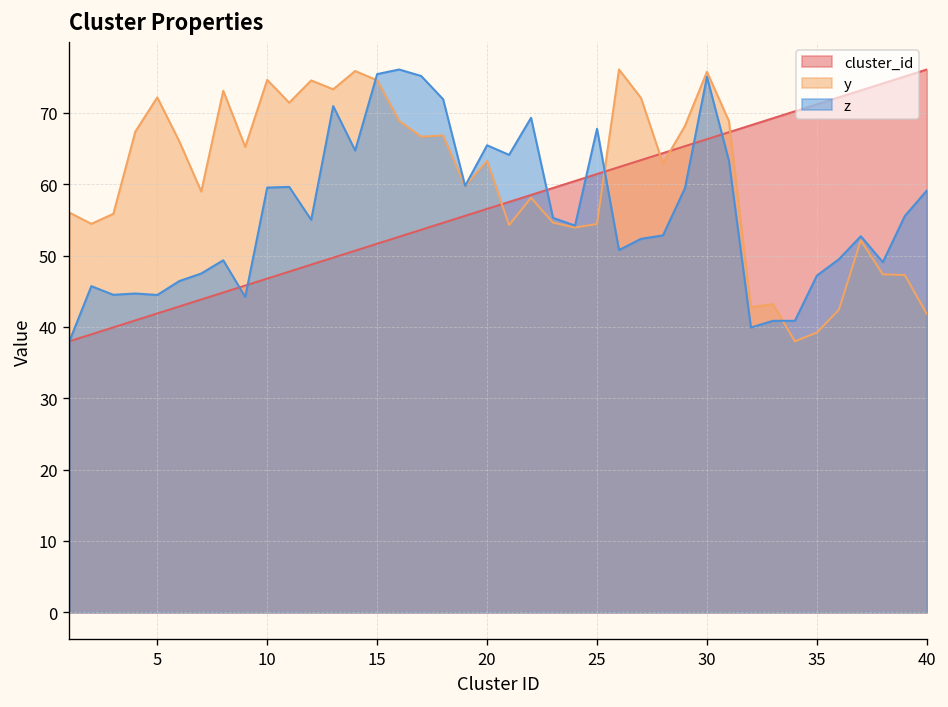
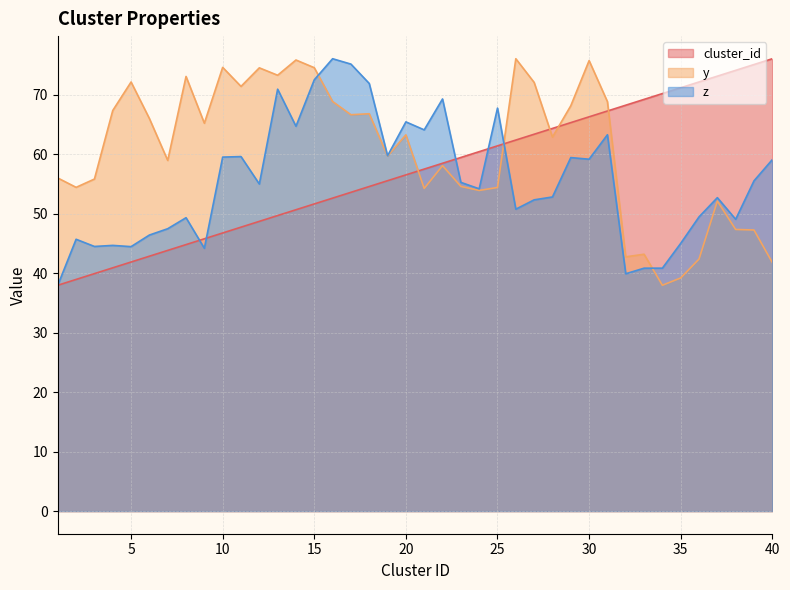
z, 15: 75 -> 73
z, 30: 75 -> 59
z, 35: 47 -> 45
